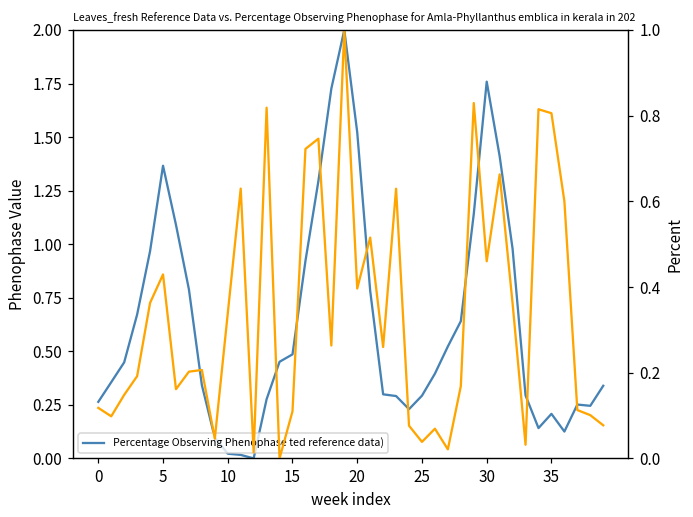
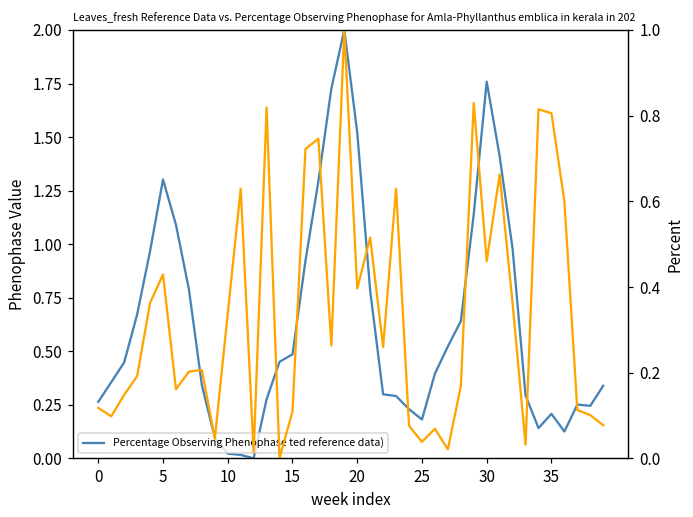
Percentage Observing Phenophase ted reference data), 5: 1.37 -> 1.30
Percentage Observing Phenophase ted reference data), 25: 0.29 -> 0.18
